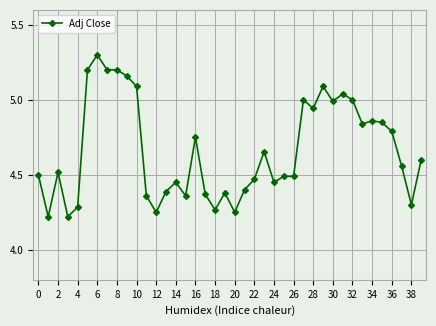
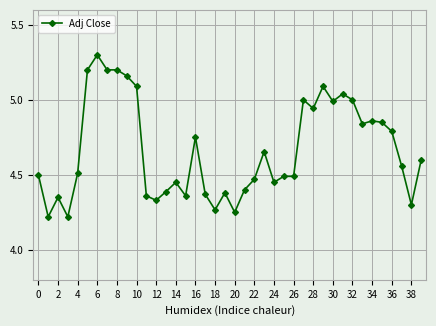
2: 4.52 -> 4.35
4: 4.29 -> 4.51
12: 4.25 -> 4.33
